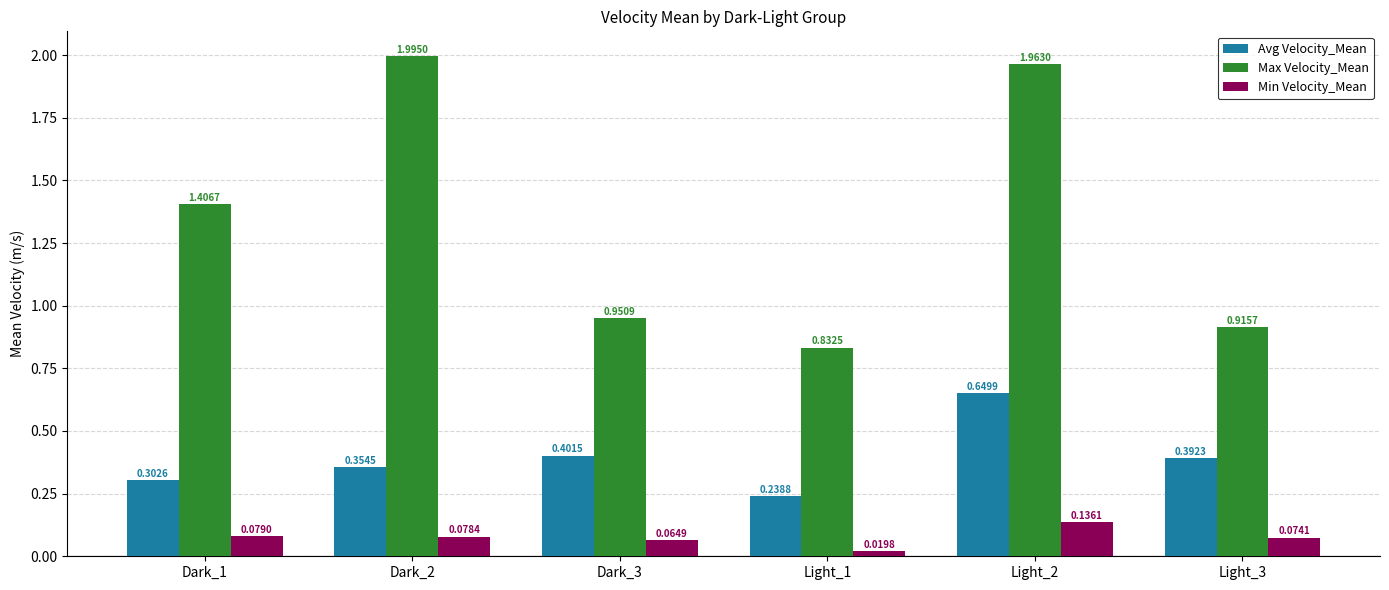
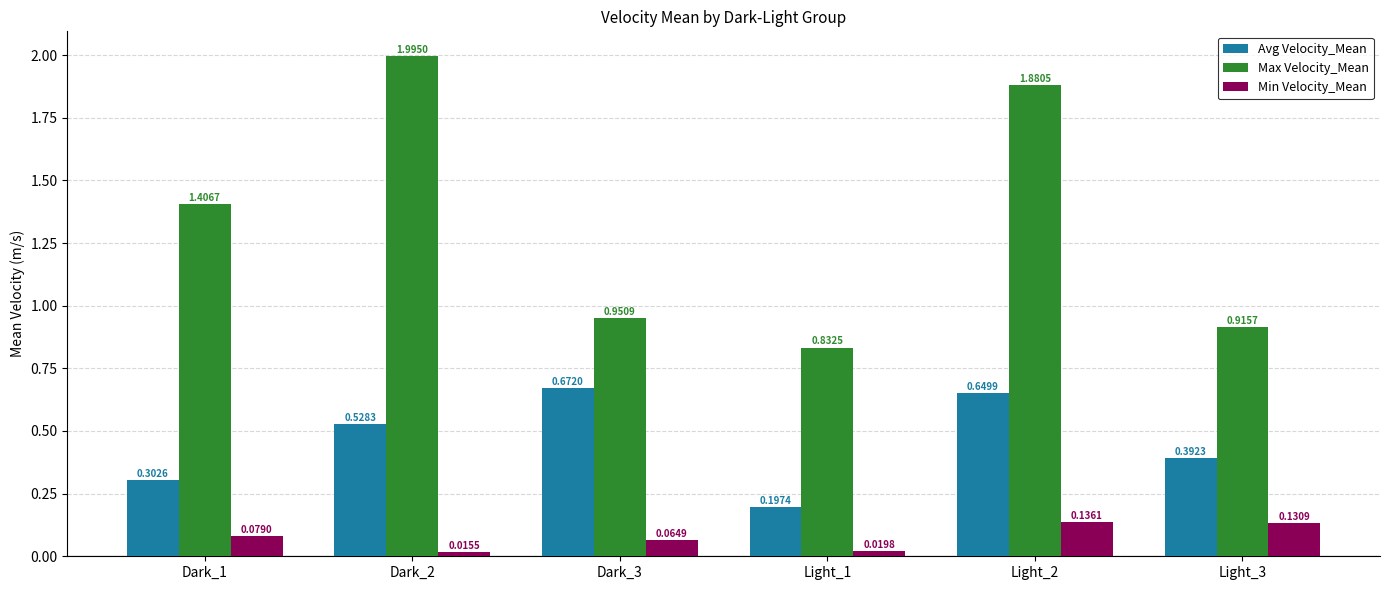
Avg Velocity_Mean, Dark_2: 0.3545 -> 0.5283
Min Velocity_Mean, Dark_2: 0.0784 -> 0.0155
Avg Velocity_Mean, Dark_3: 0.4015 -> 0.6720
Avg Velocity_Mean, Light_1: 0.2388 -> 0.1974
Max Velocity_Mean, Light_2: 1.9630 -> 1.8805
Min Velocity_Mean, Light_3: 0.0741 -> 0.1309
